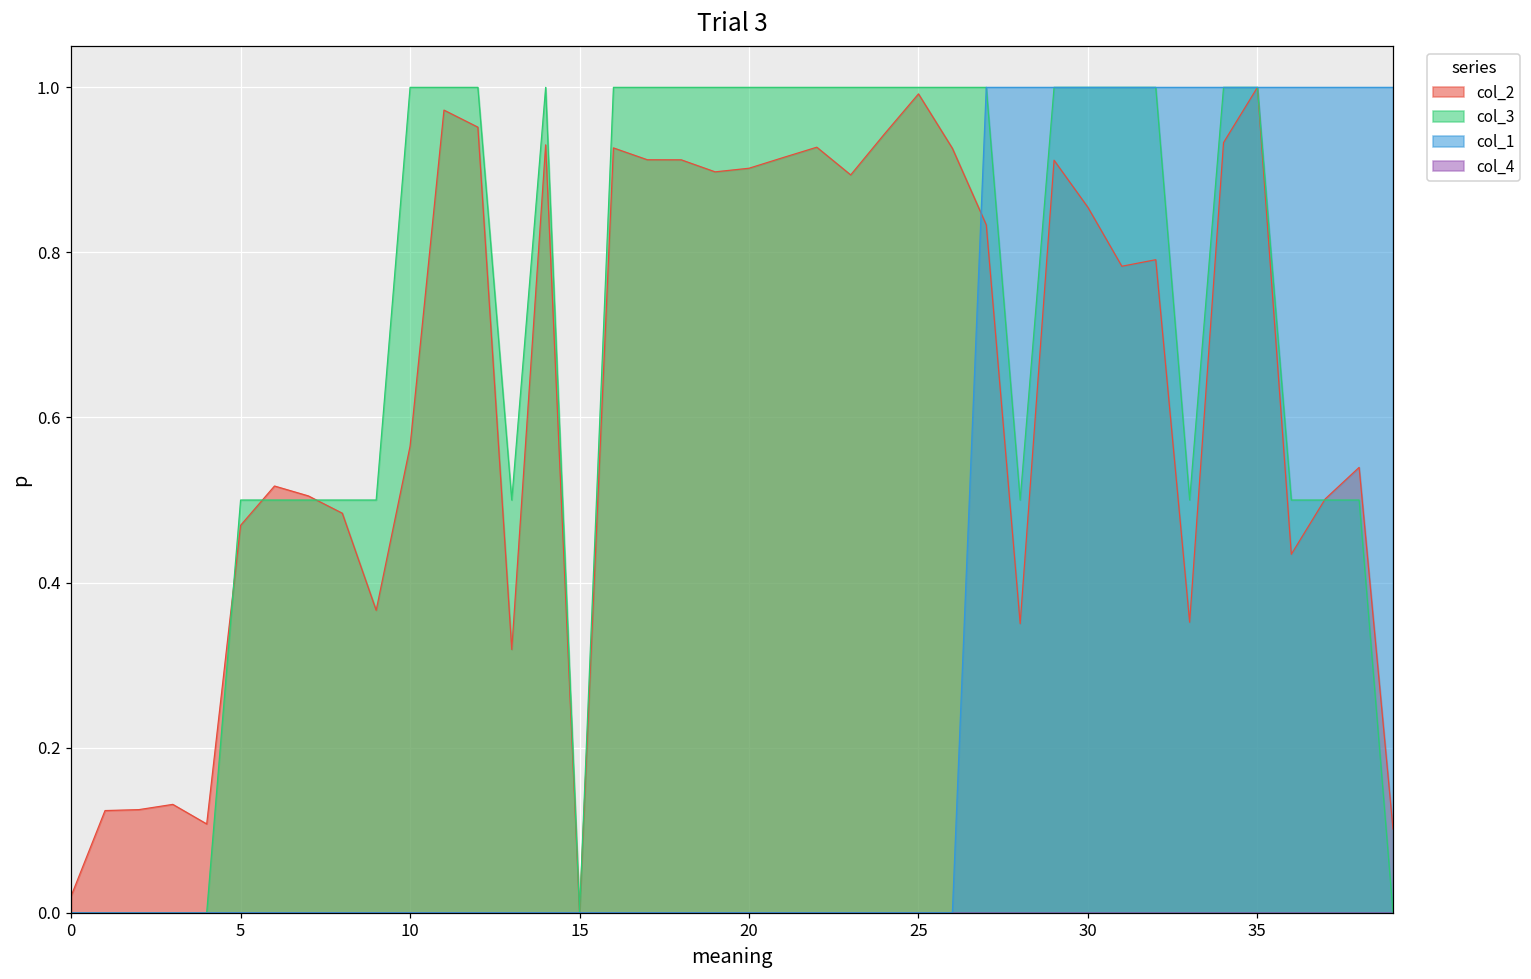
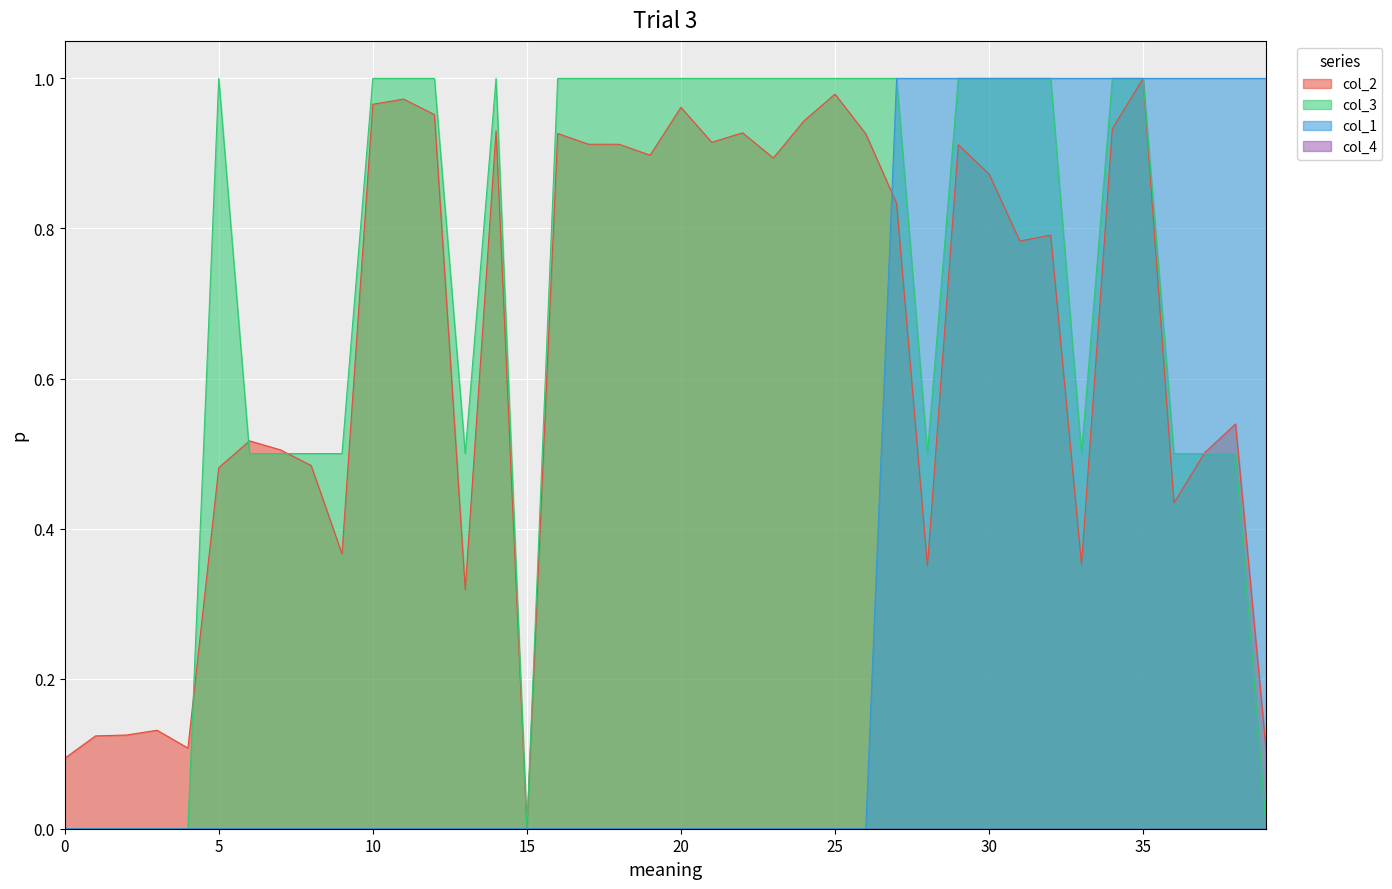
col_2, 0: 0.02 -> 0.09
col_2, 5: 0.47 -> 0.48
col_3, 5: 0.50 -> 1.00
col_2, 10: 0.57 -> 0.97
col_2, 20: 0.90 -> 0.96
col_2, 25: 0.99 -> 0.98
col_2, 30: 0.85 -> 0.87
